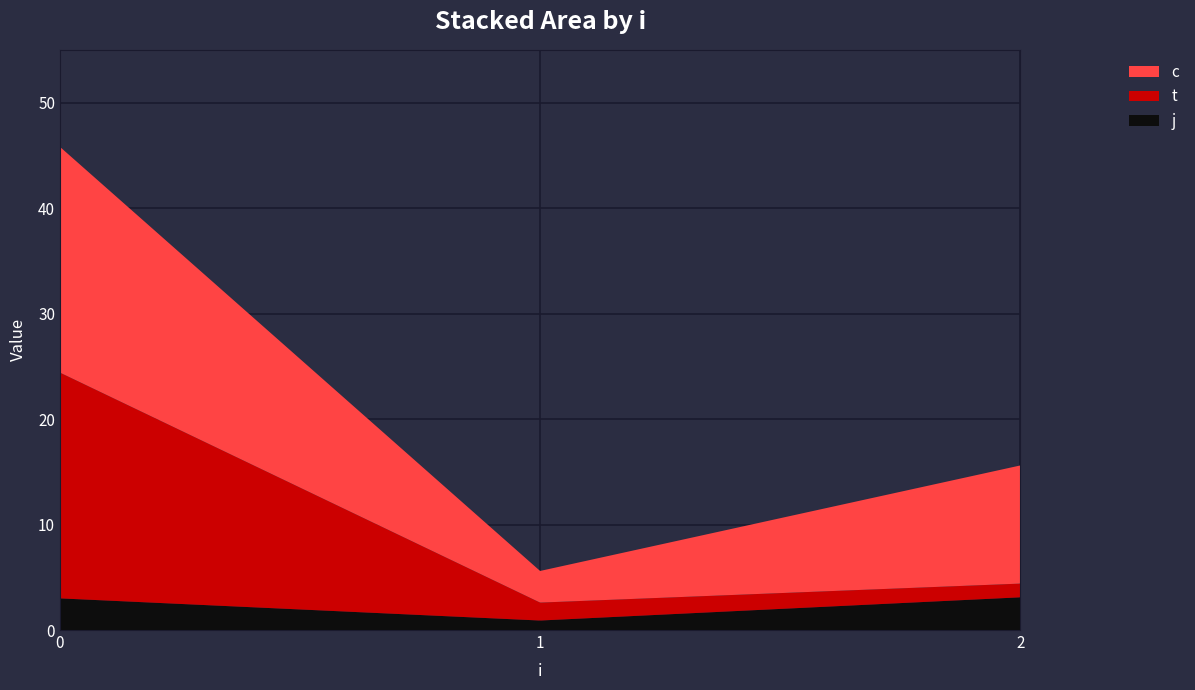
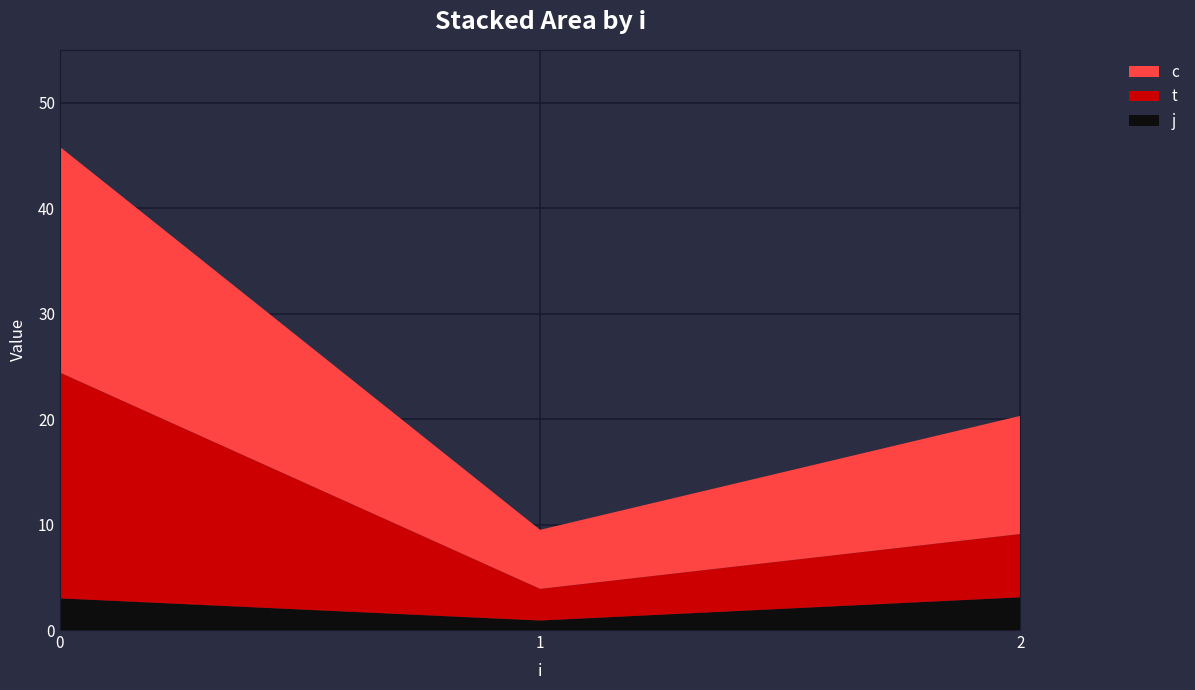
t, 1: 1.7 -> 3.0
c, 1: 3.0 -> 5.6
t, 2: 1.3 -> 6.0
